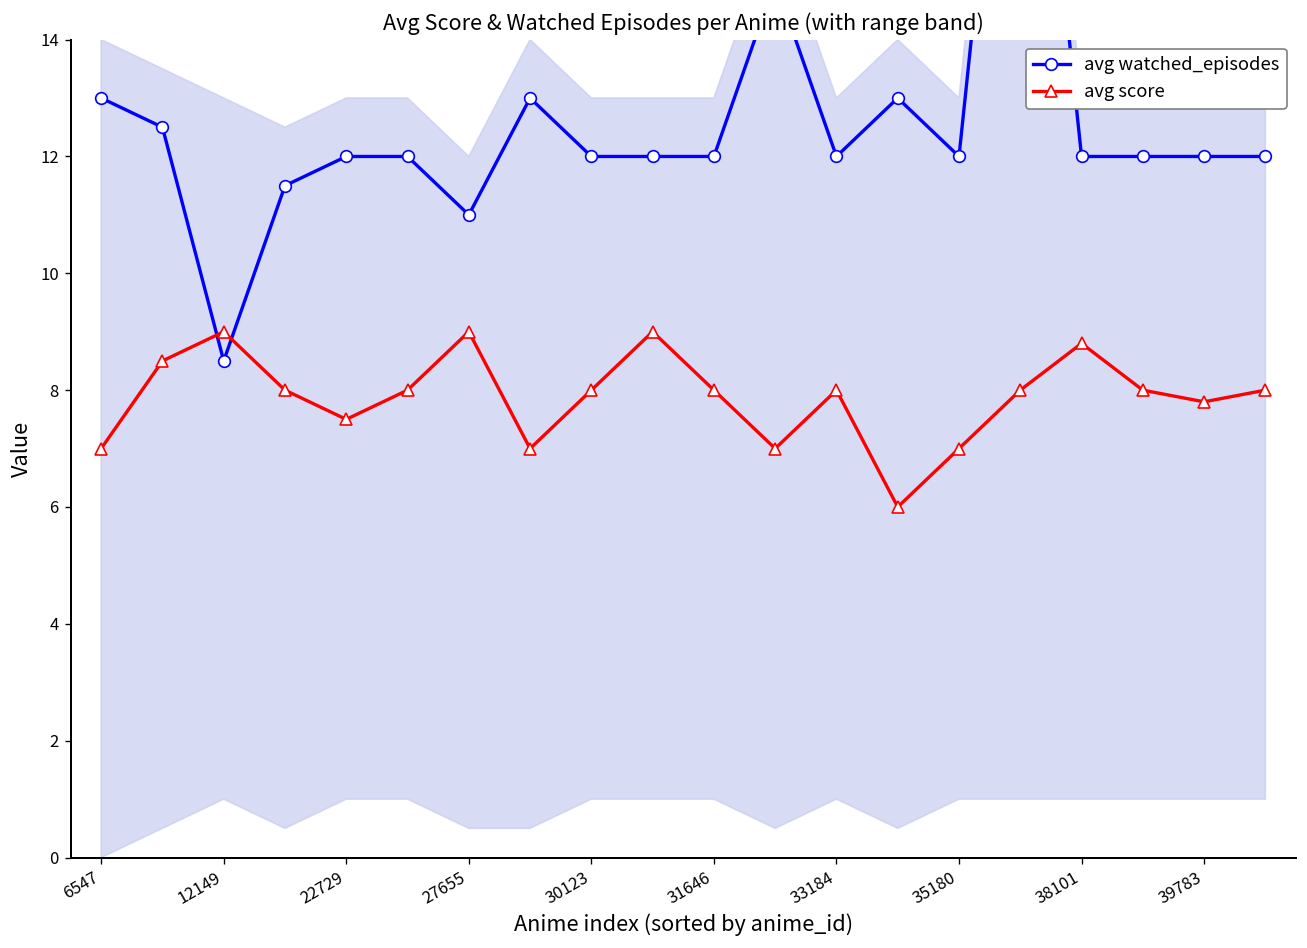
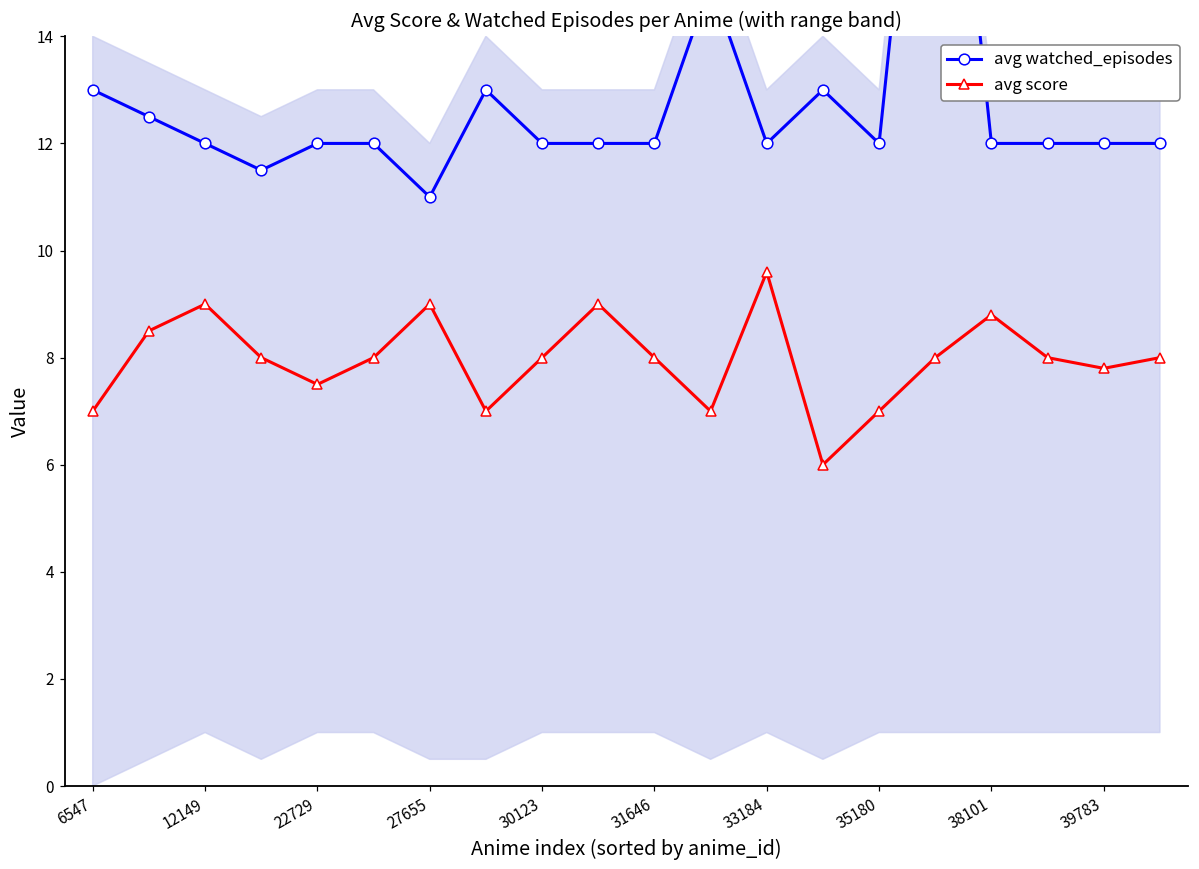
avg watched_episodes, 12149: 8.5 -> 12.0
avg score, 33184: 8.0 -> 9.6
